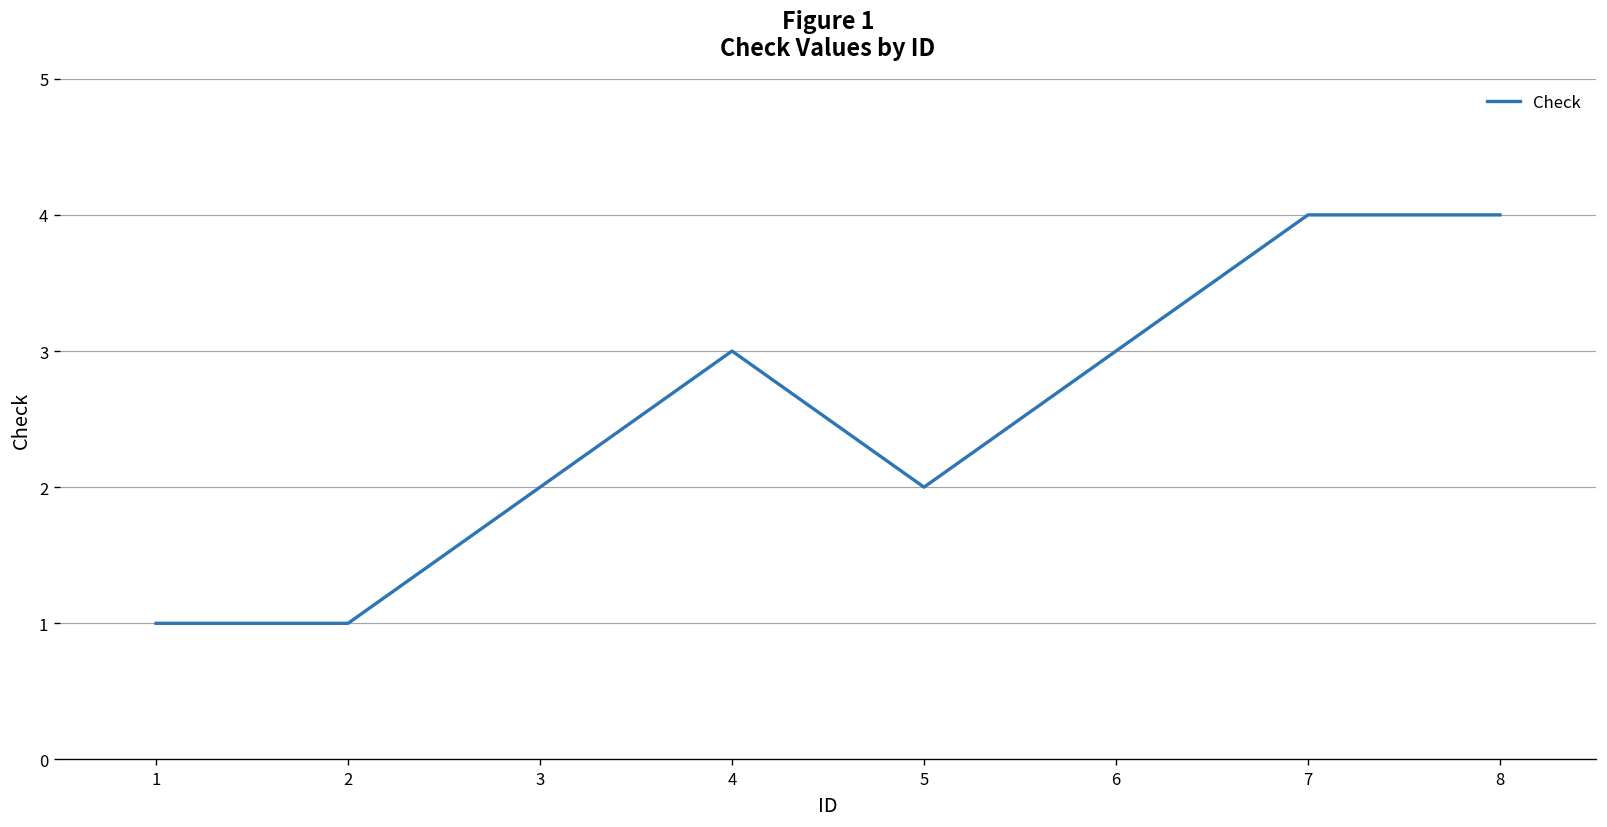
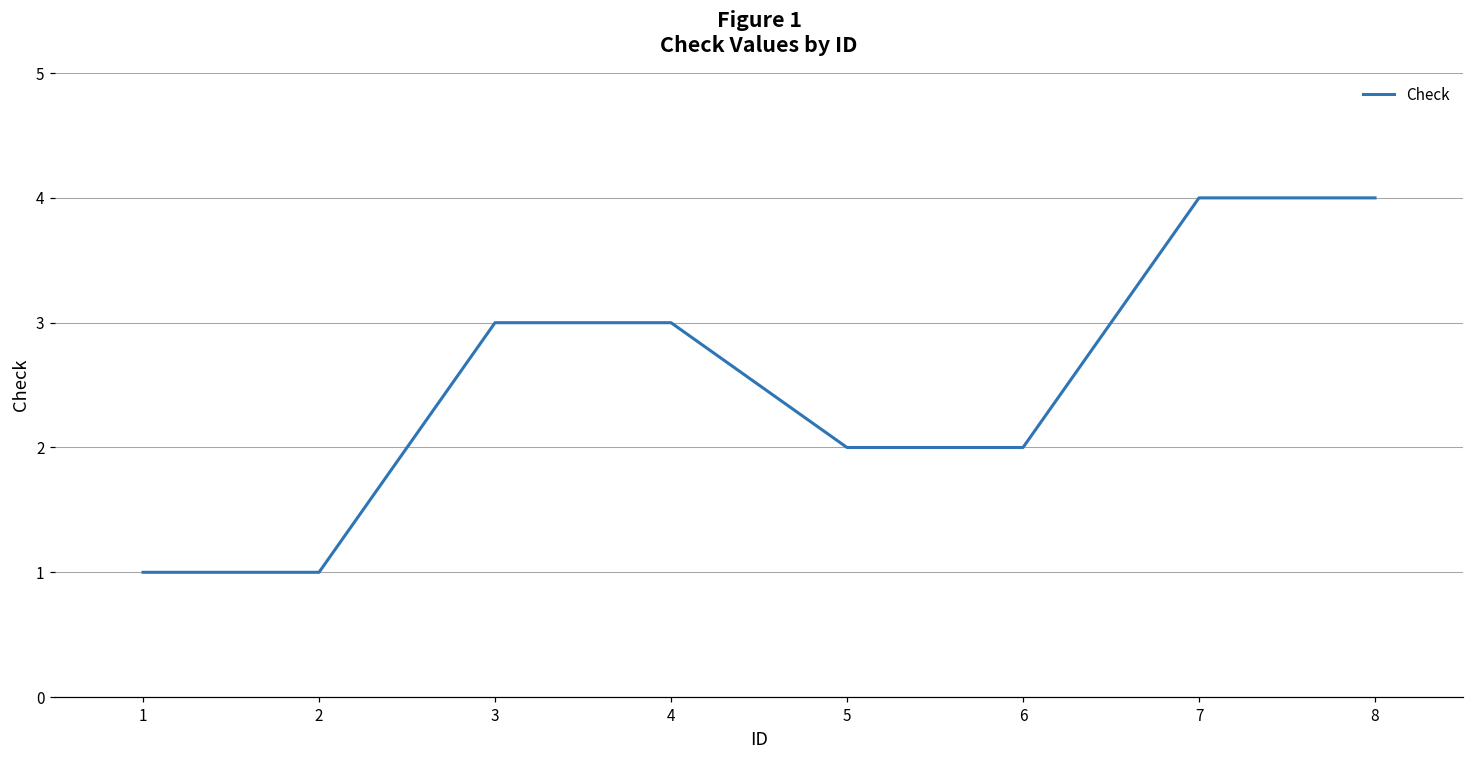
3: 2 -> 3
6: 3 -> 2
